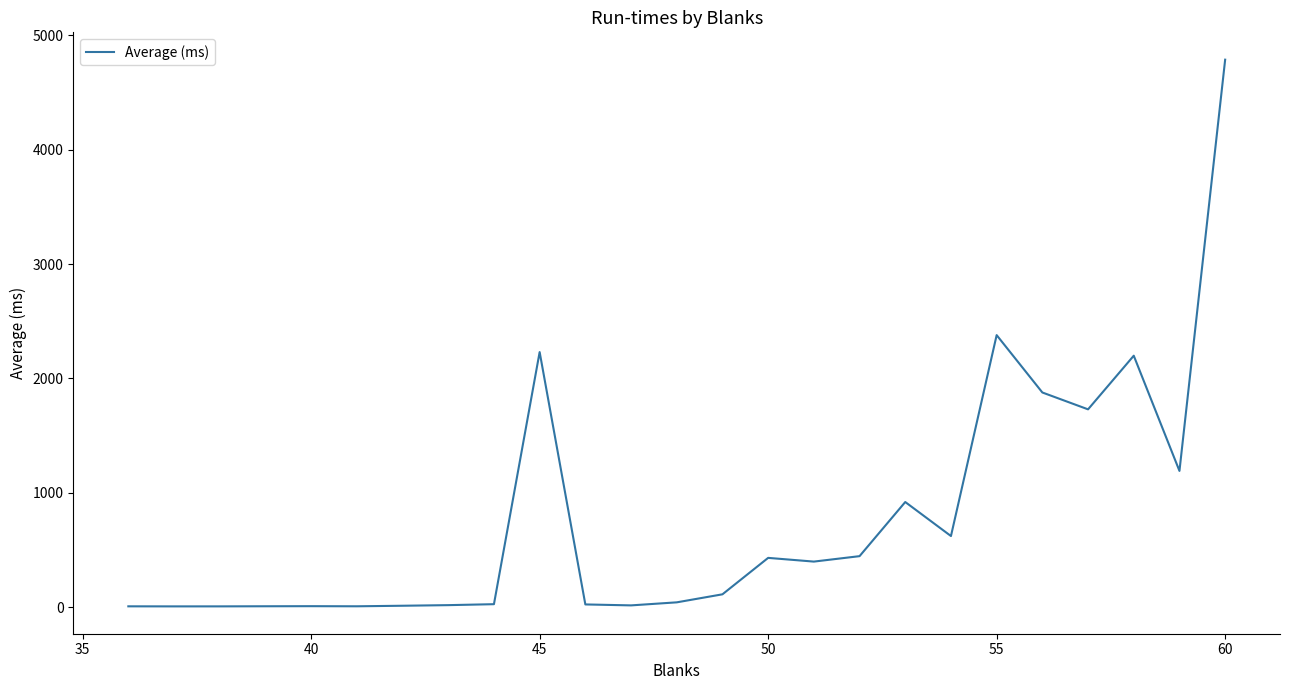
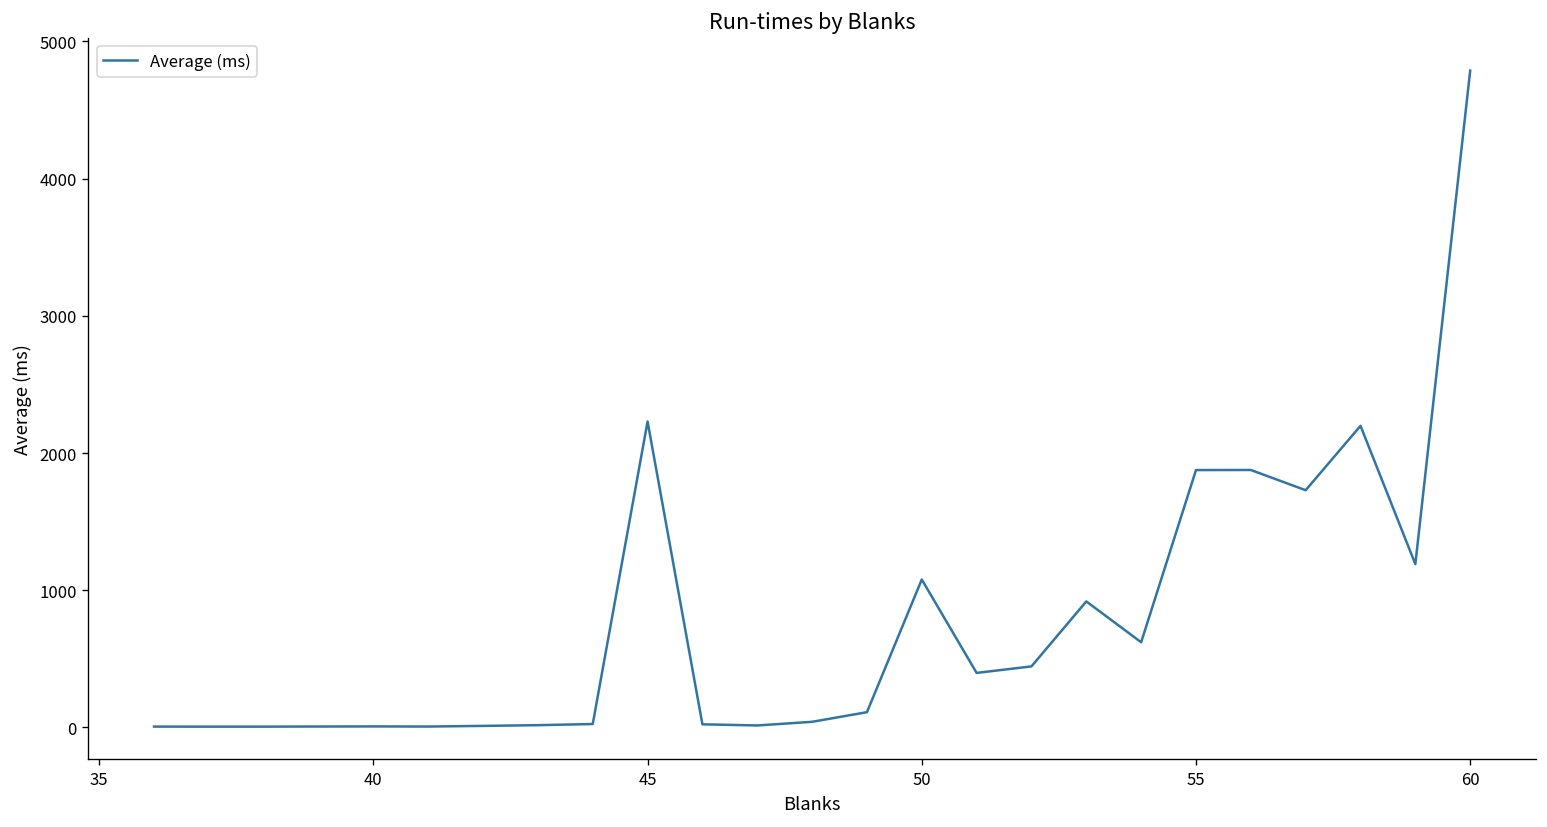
50: 430 -> 1080
55: 2380 -> 1880
